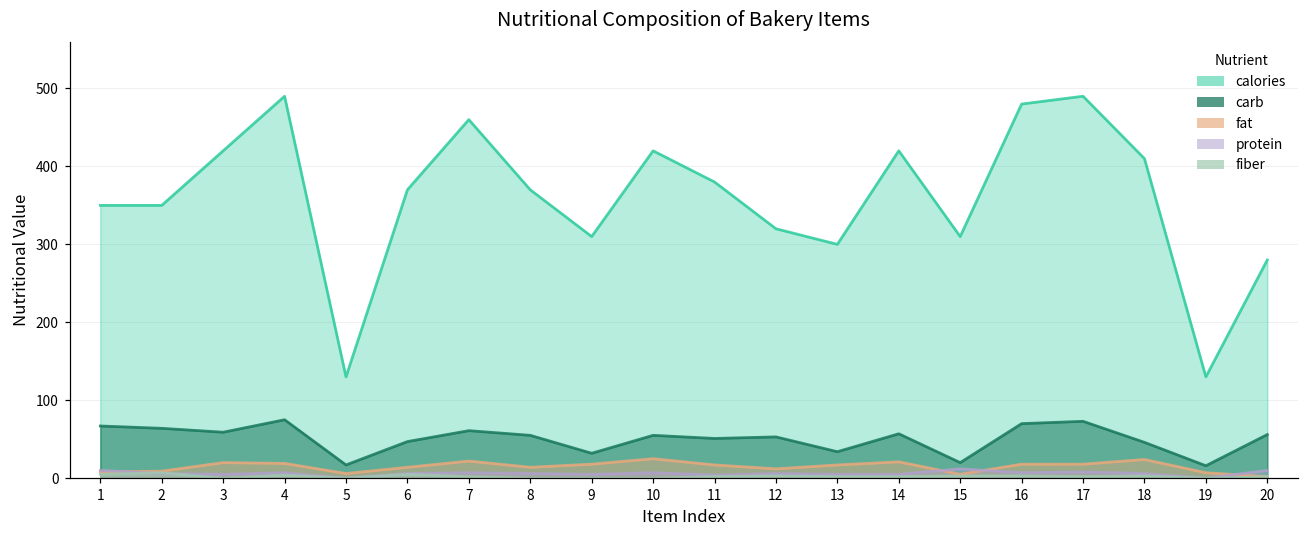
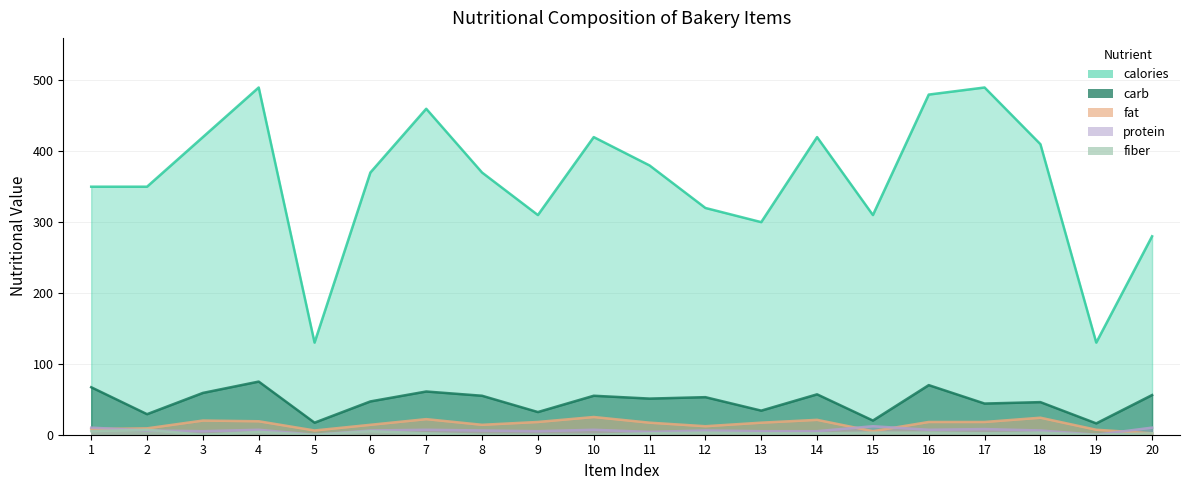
carb, 2: 60 -> 30
carb, 17: 70 -> 40
